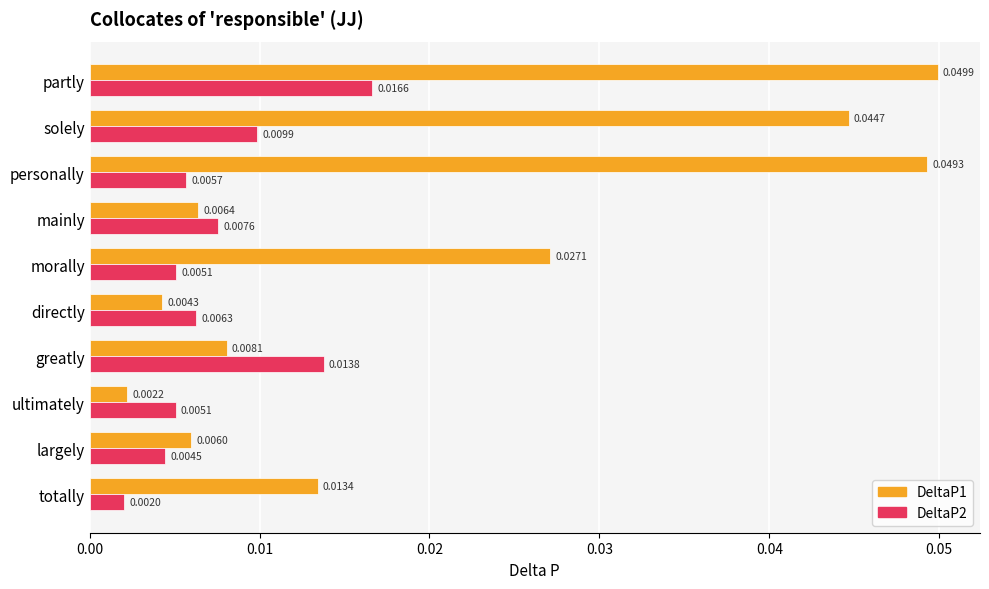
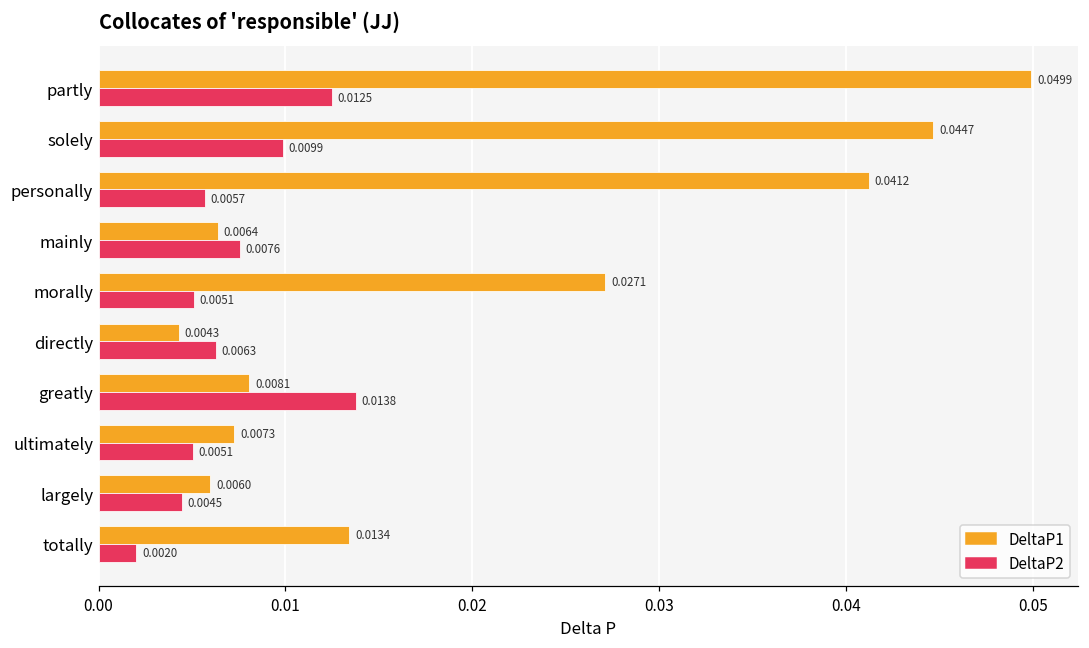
DeltaP2, partly: 0.0166 -> 0.0125
DeltaP1, personally: 0.0493 -> 0.0412
DeltaP1, ultimately: 0.0022 -> 0.0073
